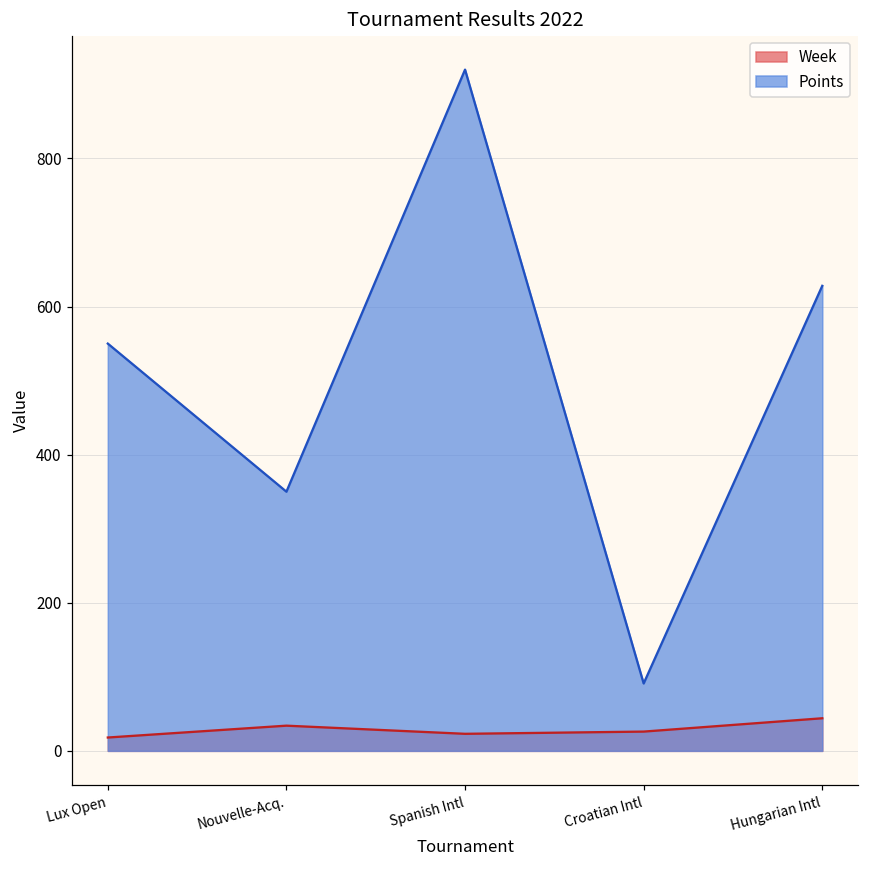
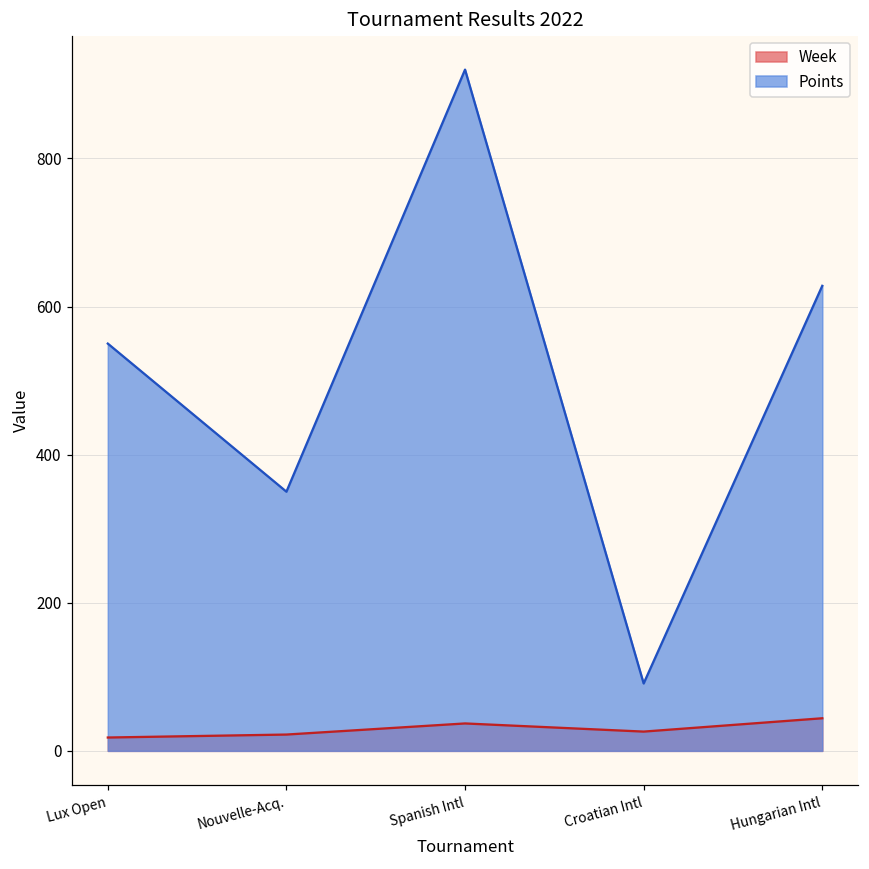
Week, Nouvelle-Acq.: 30 -> 20
Week, Spanish Intl: 20 -> 40
